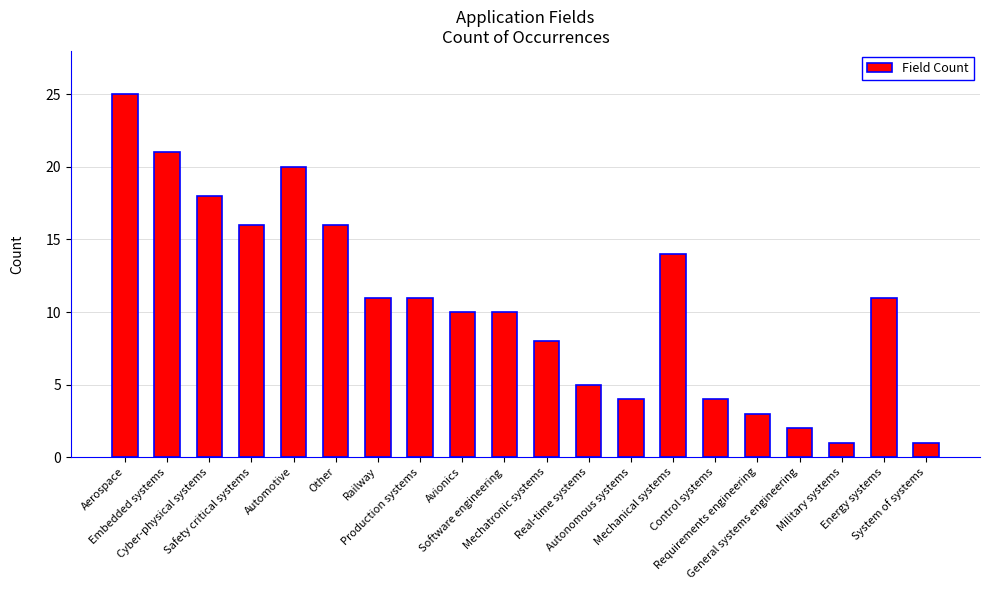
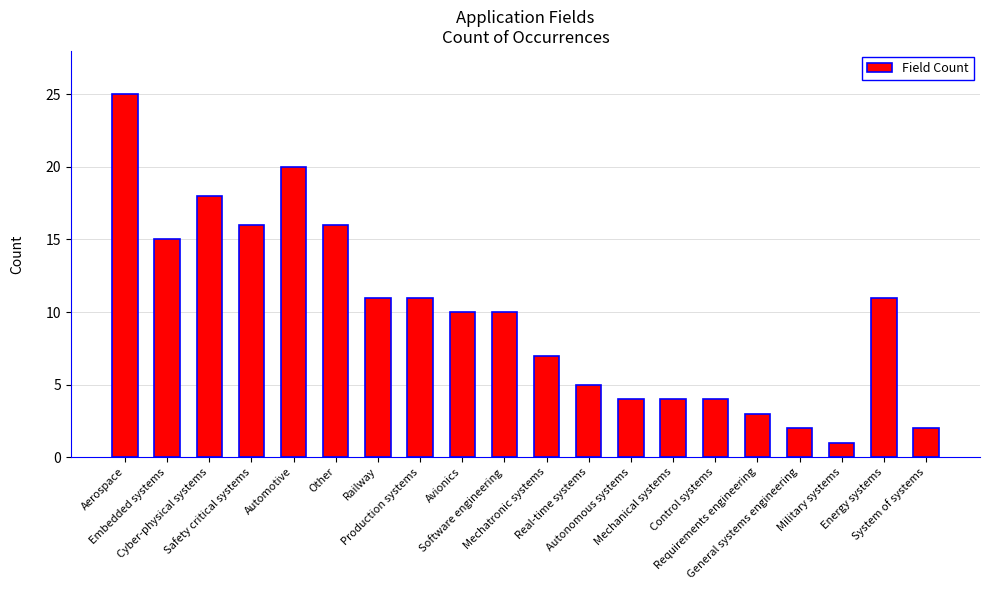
Embedded systems: 21 -> 15
Mechatronic systems: 8 -> 7
Mechanical systems: 14 -> 4
System of systems: 1 -> 2
